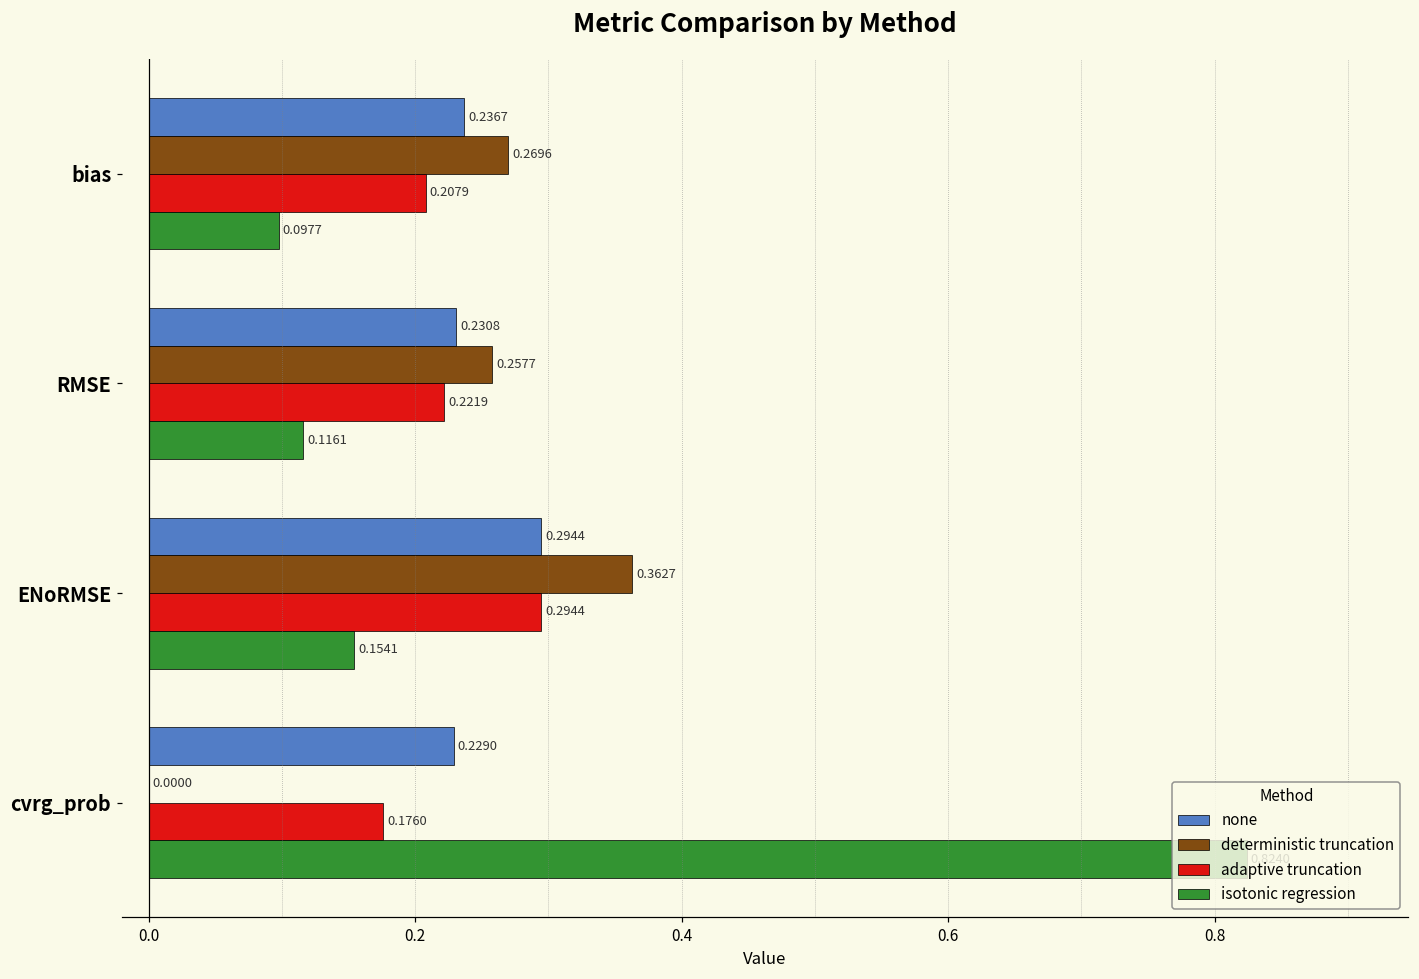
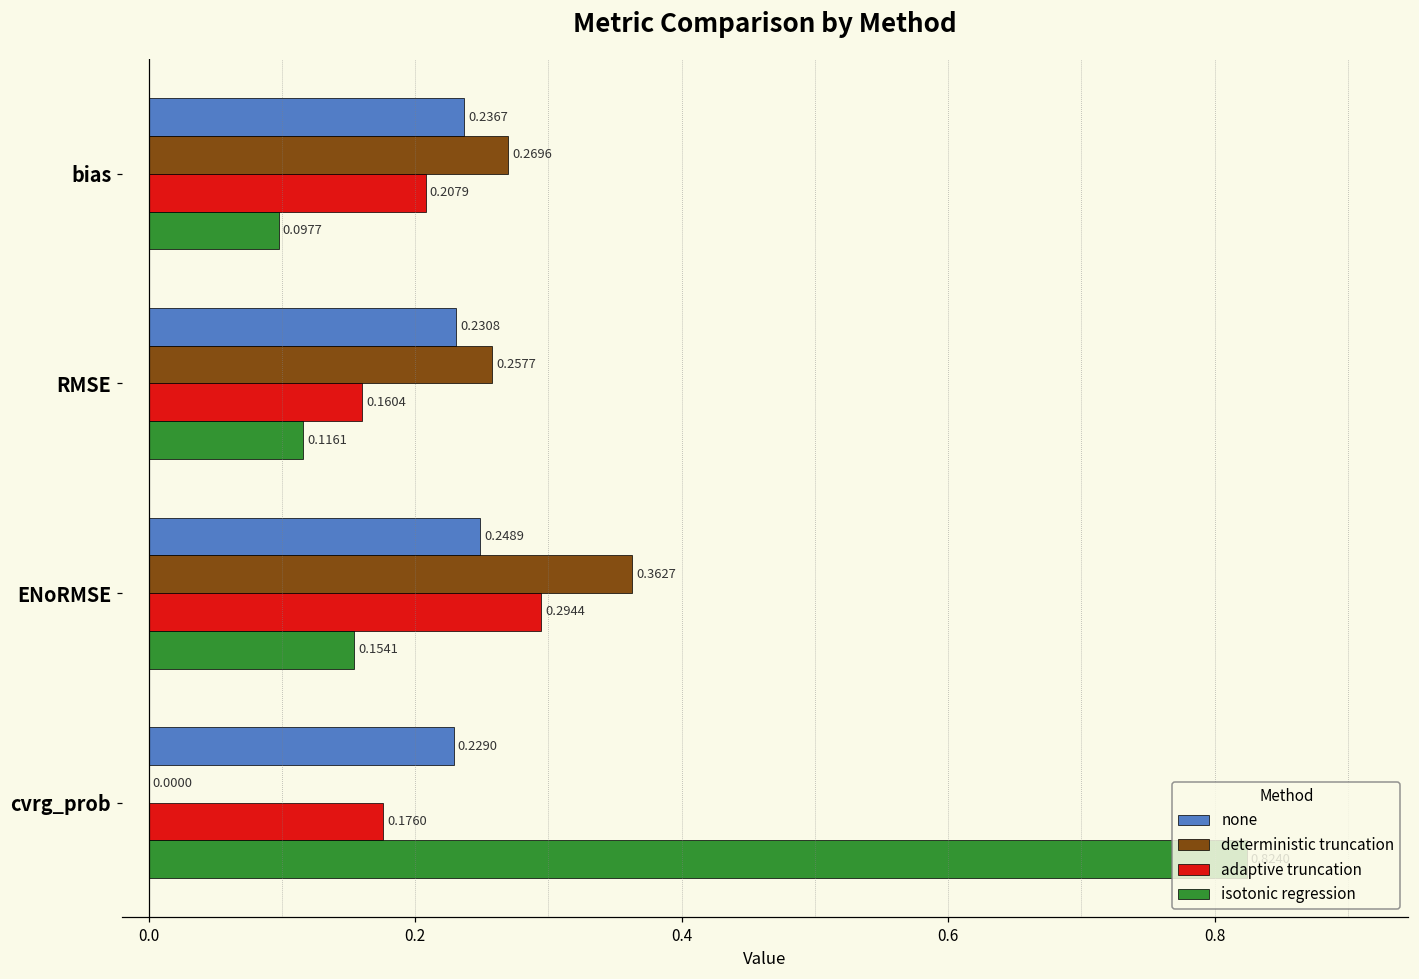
adaptive truncation, RMSE: 0.2219 -> 0.1604
none, ENoRMSE: 0.2944 -> 0.2489
